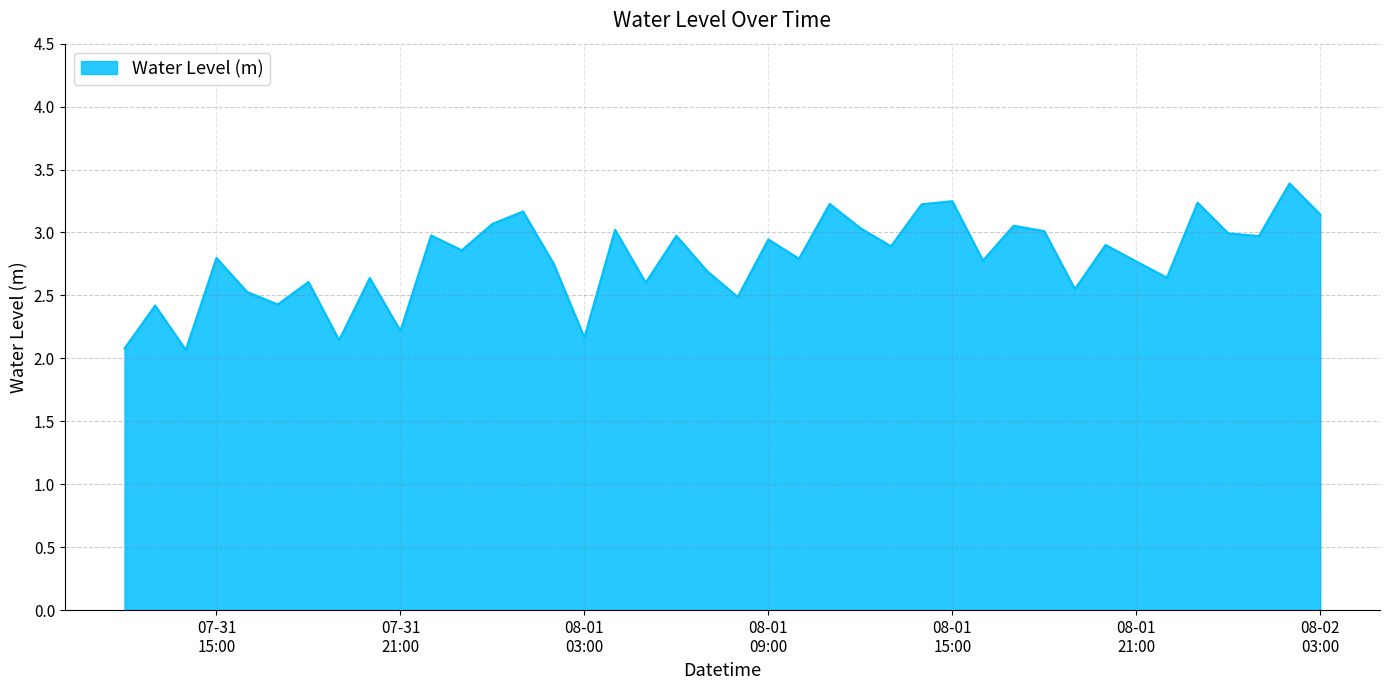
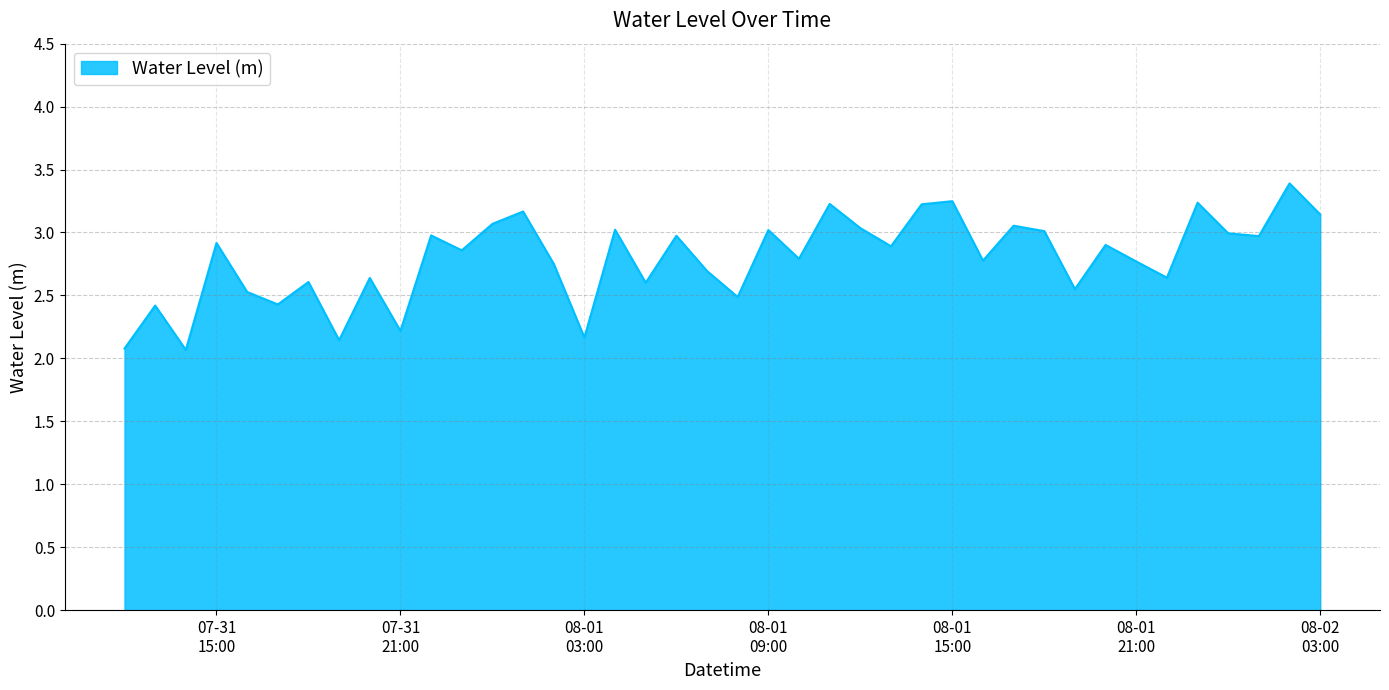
07-31 15:00: 2.80 -> 2.92
08-01 09:00: 2.95 -> 3.02
